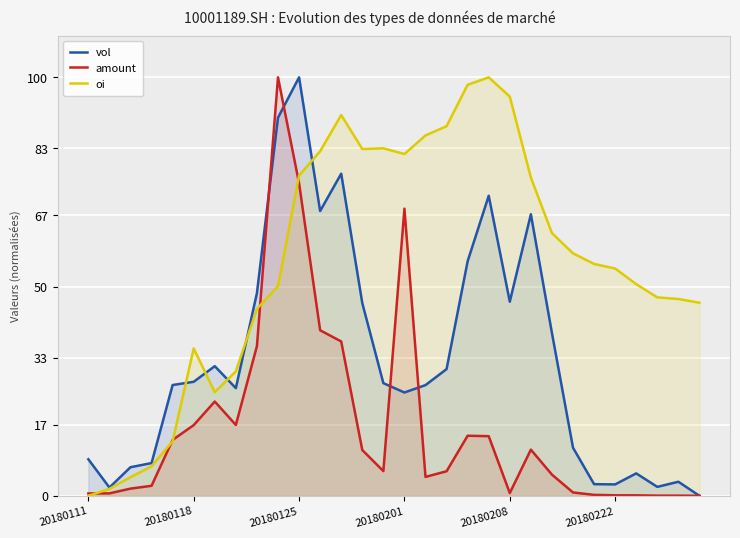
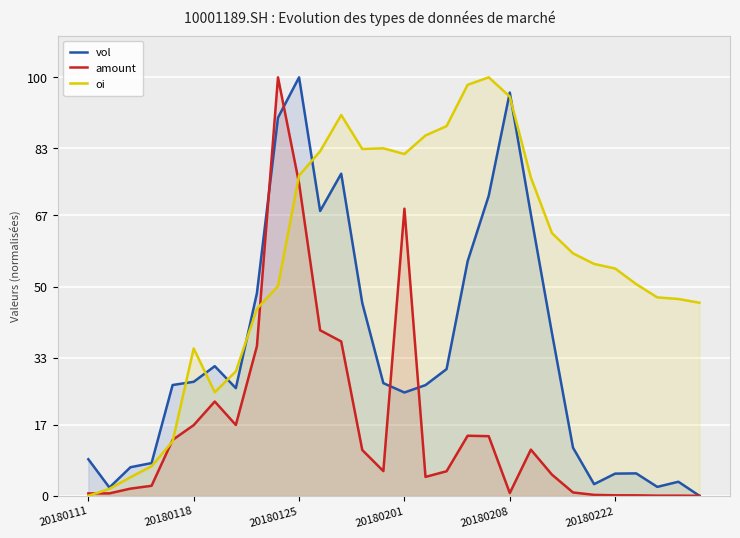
vol, 20180208: 46 -> 96
vol, 20180222: 3 -> 5
